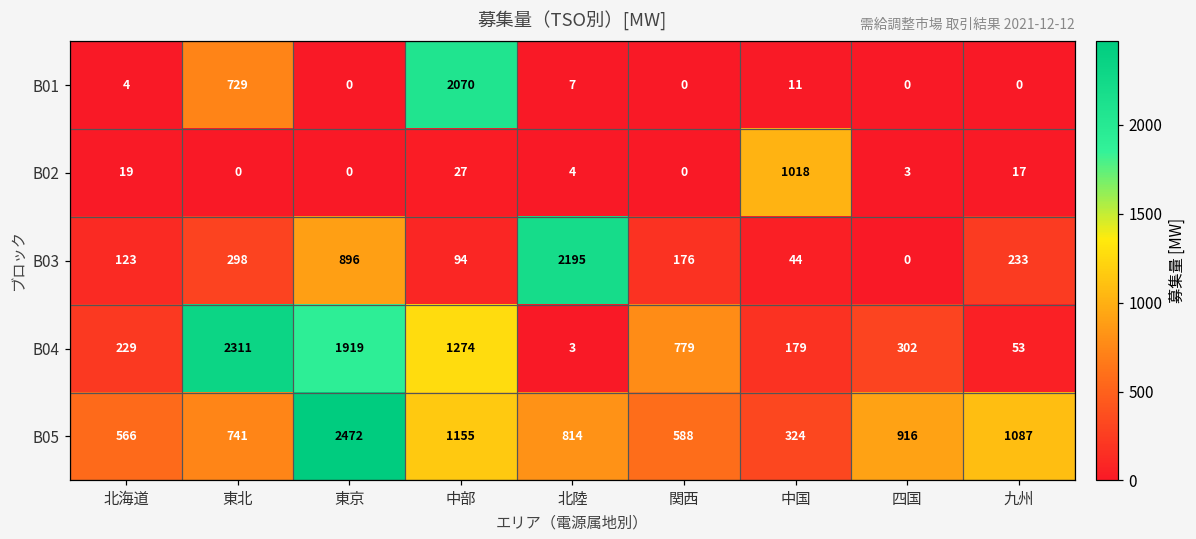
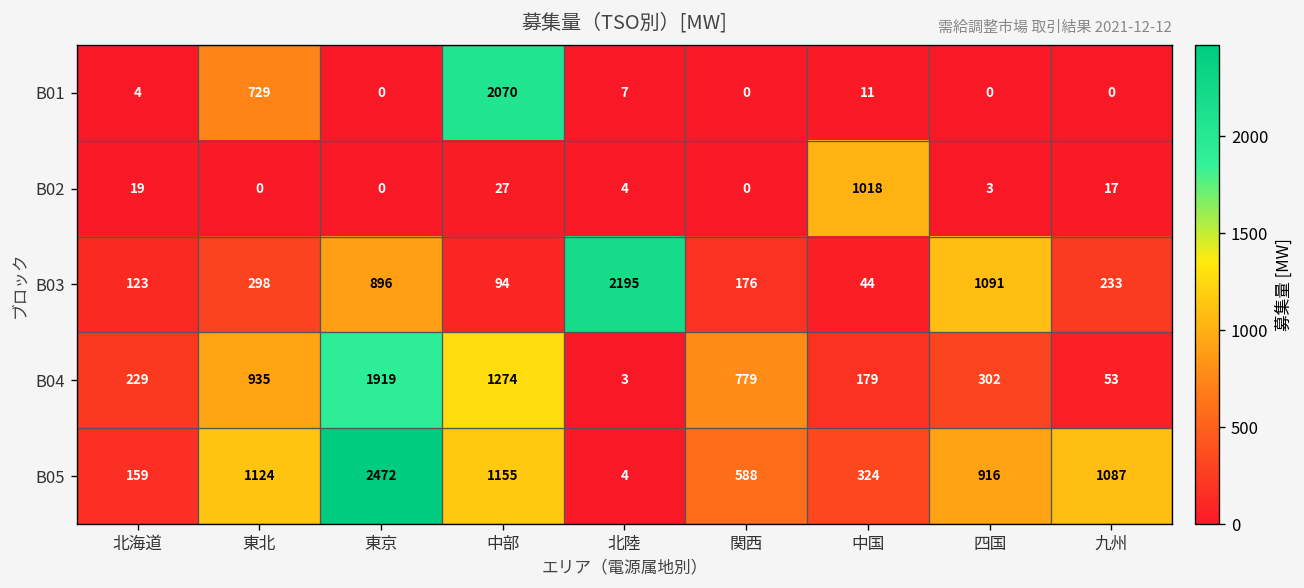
B03, 四国: 0 -> 1091
B04, 東北: 2311 -> 935
B05, 北海道: 566 -> 159
B05, 東北: 741 -> 1124
B05, 北陸: 814 -> 4
